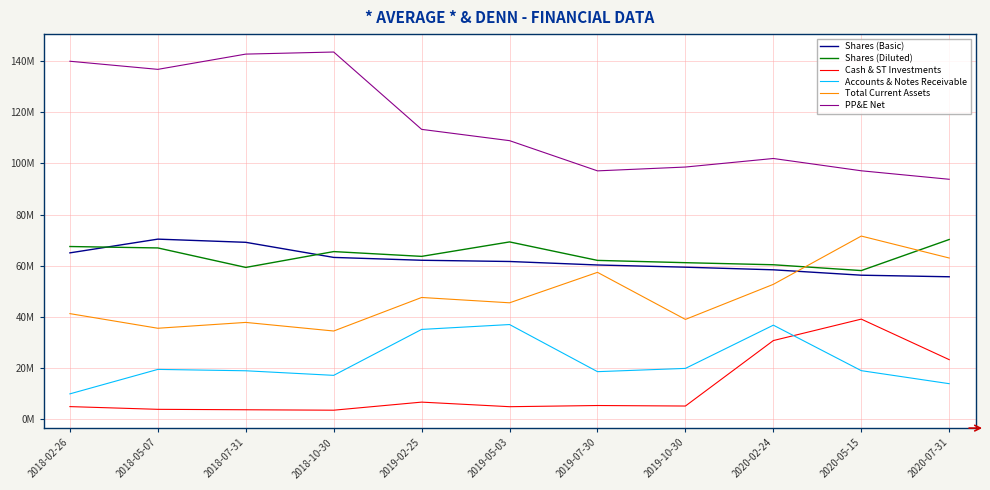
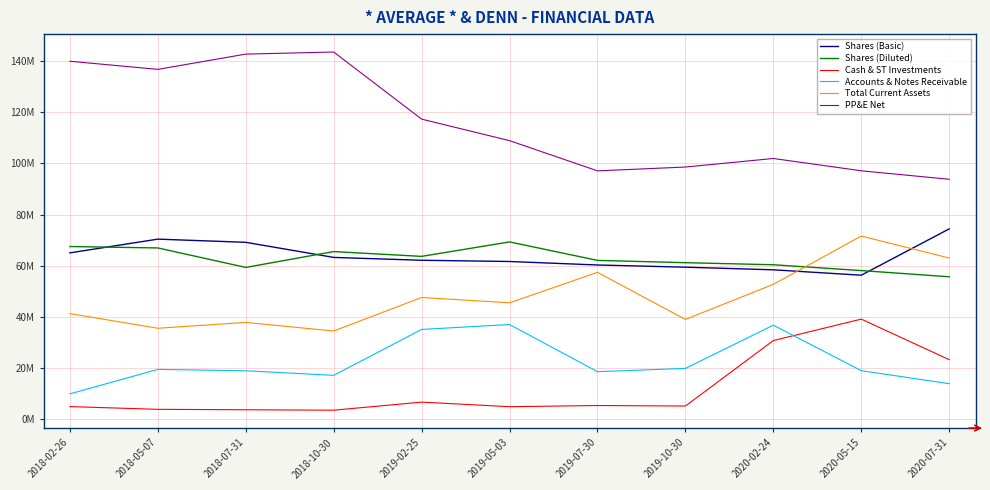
PP&E Net, 2019-02-25: 113000000 -> 117000000
Shares (Basic), 2020-07-31: 56000000 -> 74000000
Shares (Diluted), 2020-07-31: 70000000 -> 56000000
